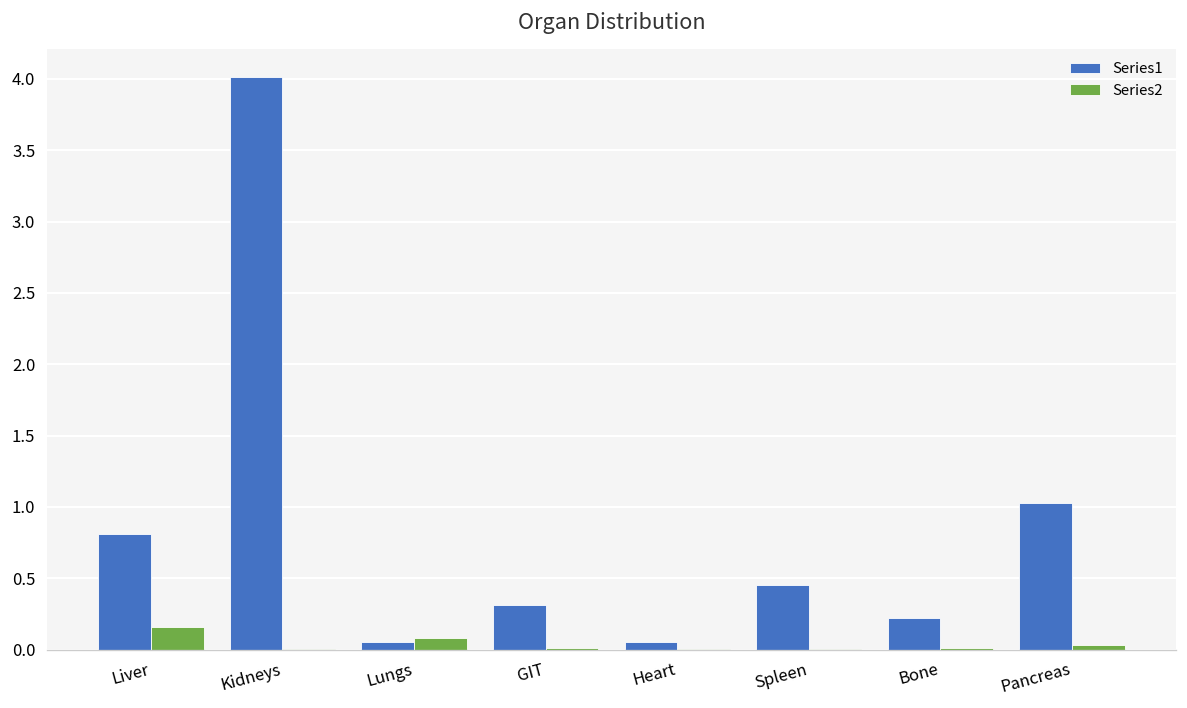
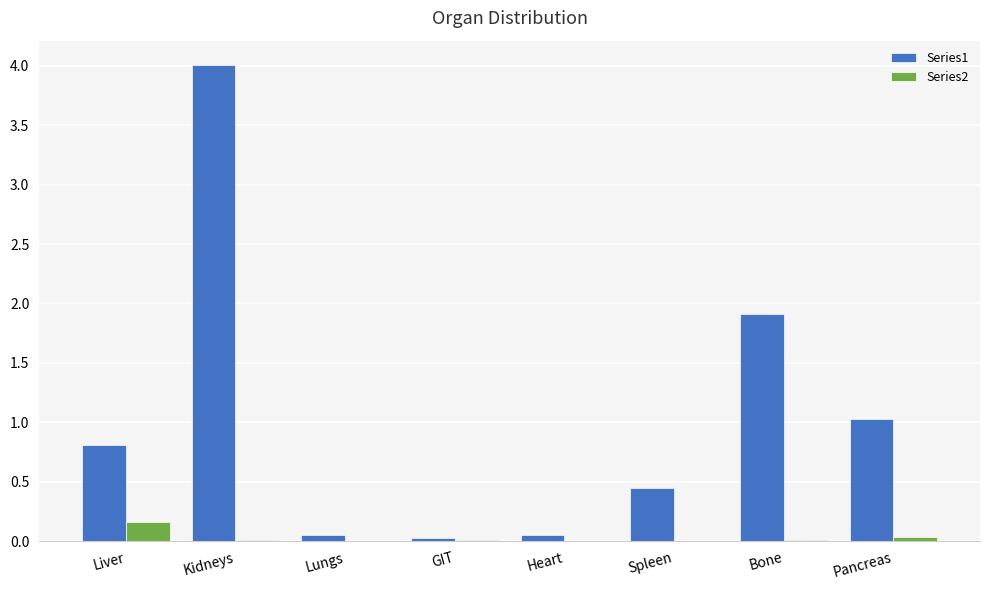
Series2, Lungs: 0.08 -> 0.00
Series1, GIT: 0.31 -> 0.03
Series1, Bone: 0.22 -> 1.91
